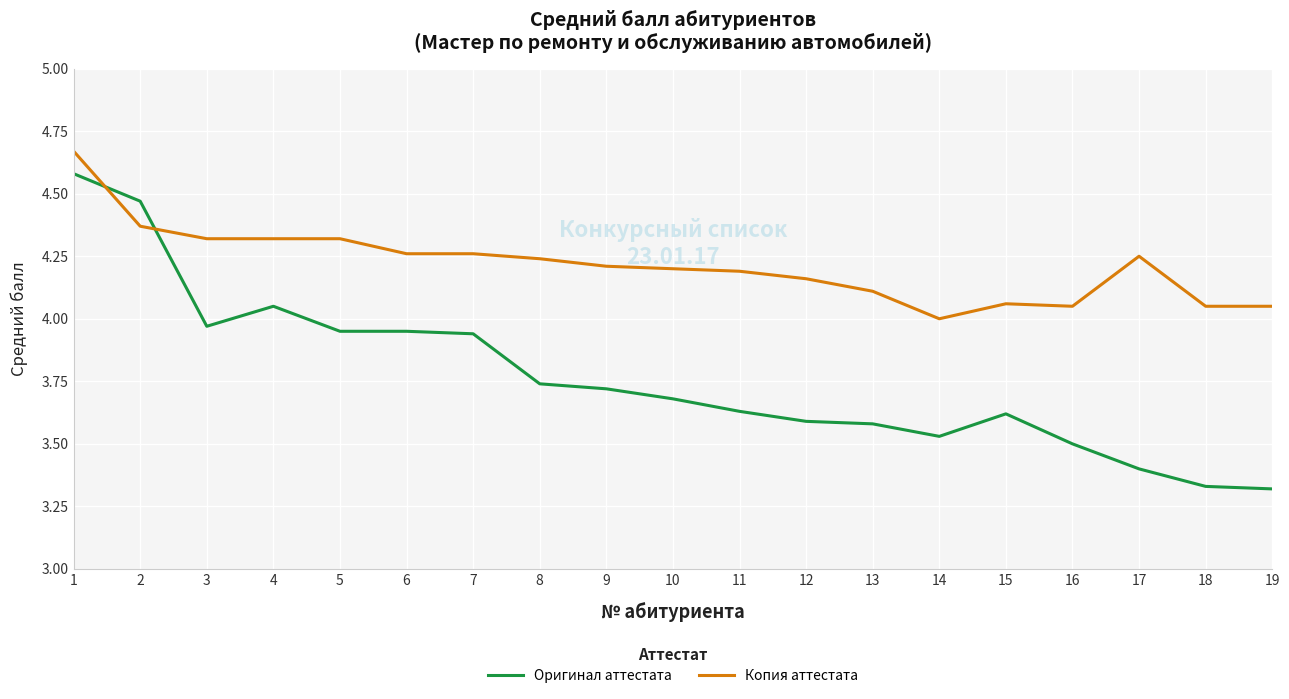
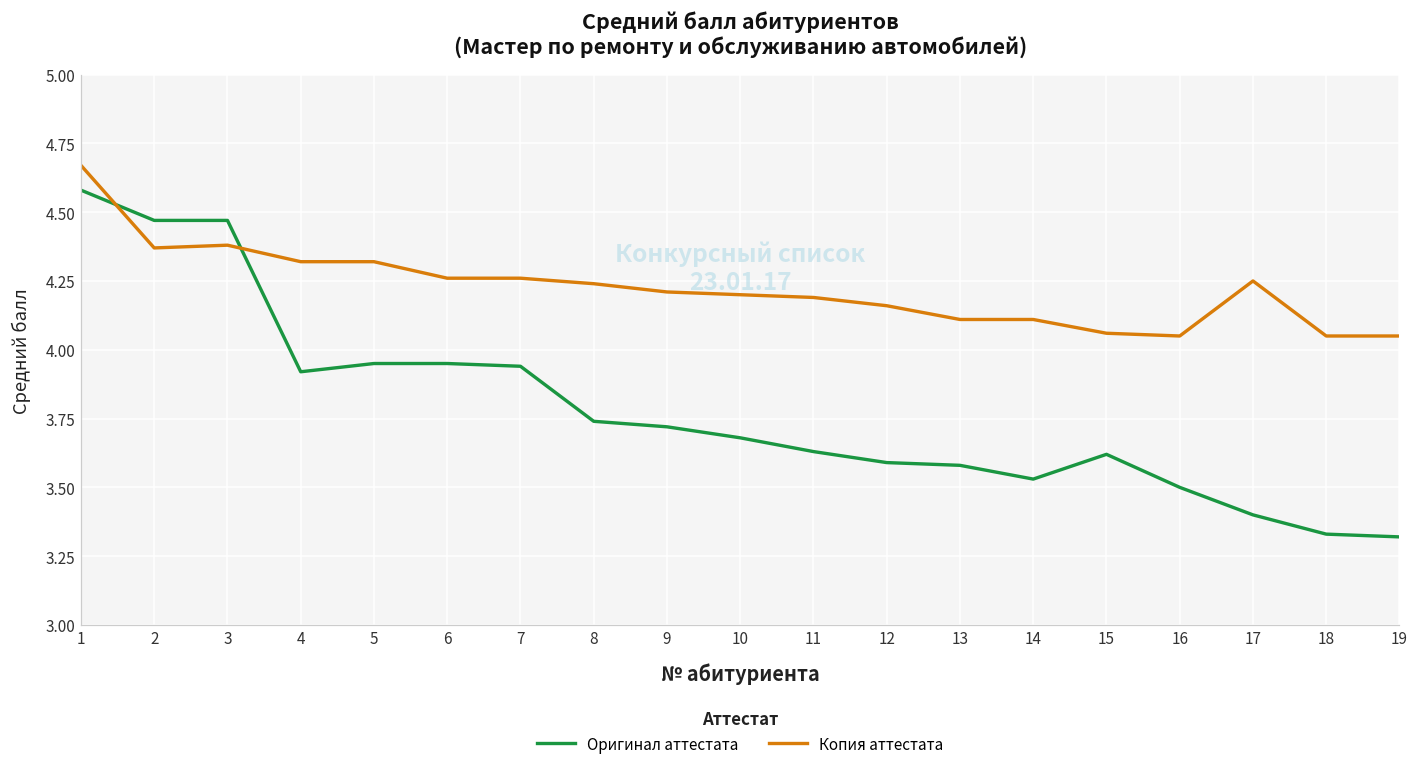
Оригинал аттестата, 3: 3.97 -> 4.47
Копия аттестата, 3: 4.32 -> 4.38
Оригинал аттестата, 4: 4.05 -> 3.92
Копия аттестата, 14: 4.00 -> 4.11
